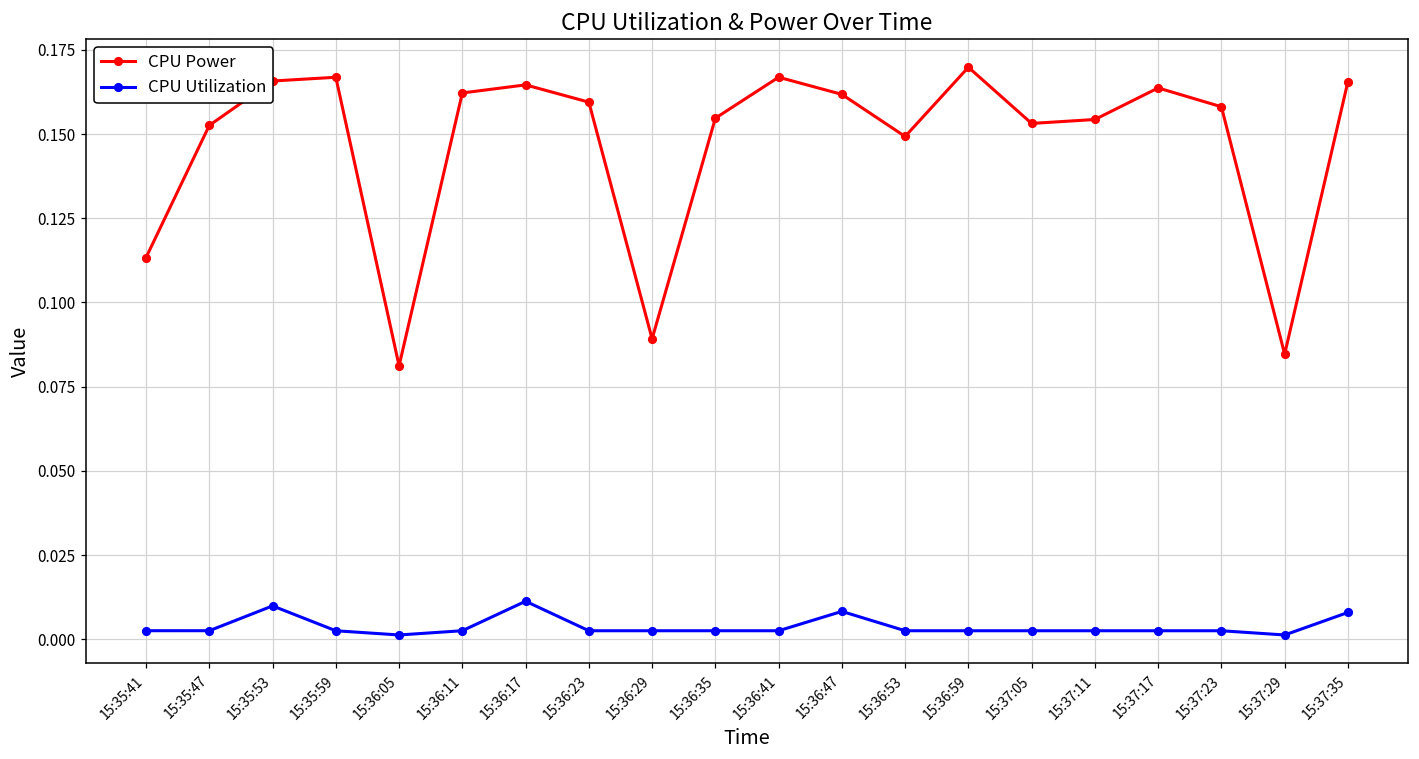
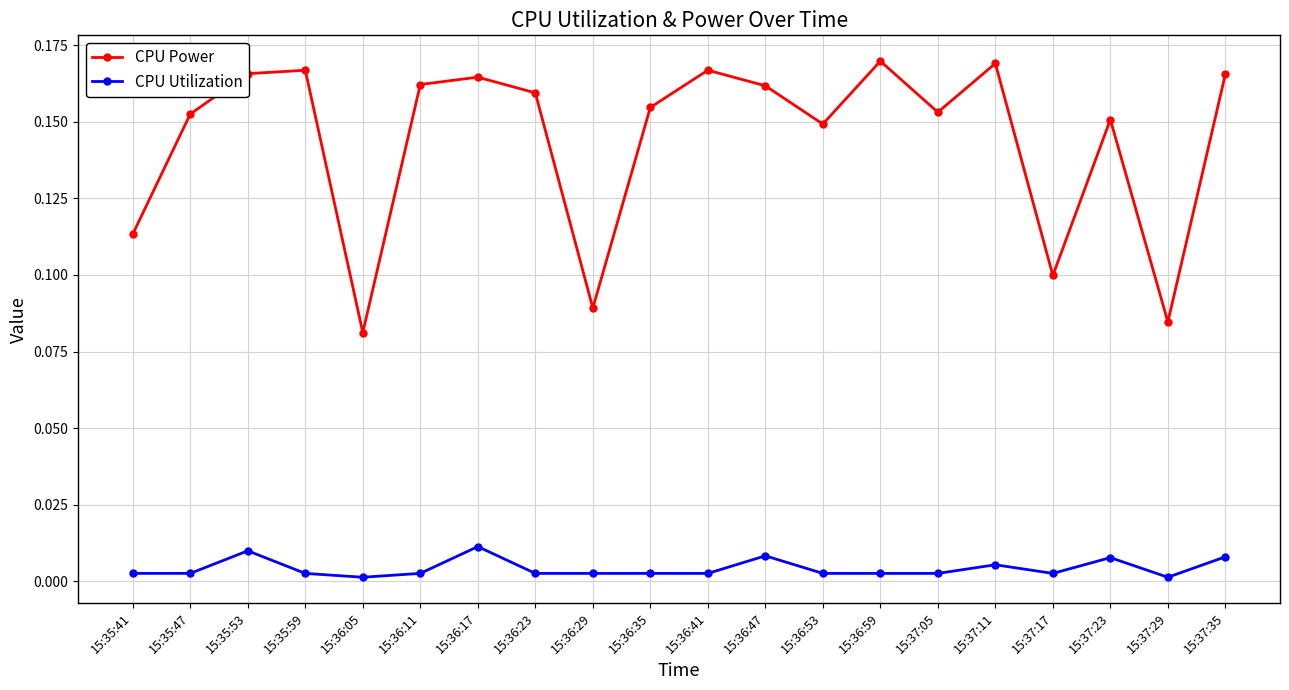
CPU Power, 15:37:11: 0.154 -> 0.169
CPU Utilization, 15:37:11: 0.003 -> 0.005
CPU Power, 15:37:17: 0.164 -> 0.100
CPU Power, 15:37:23: 0.158 -> 0.151
CPU Utilization, 15:37:23: 0.003 -> 0.008
